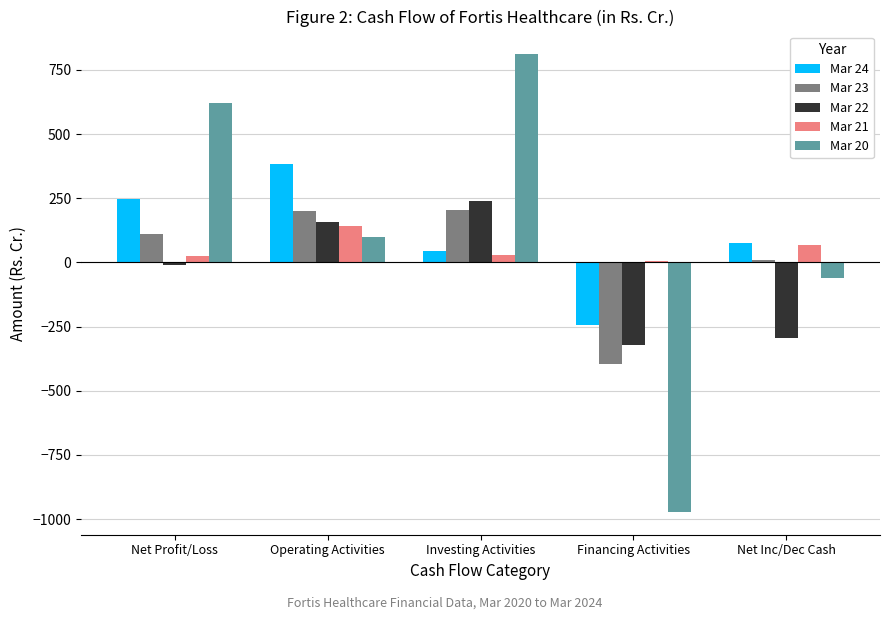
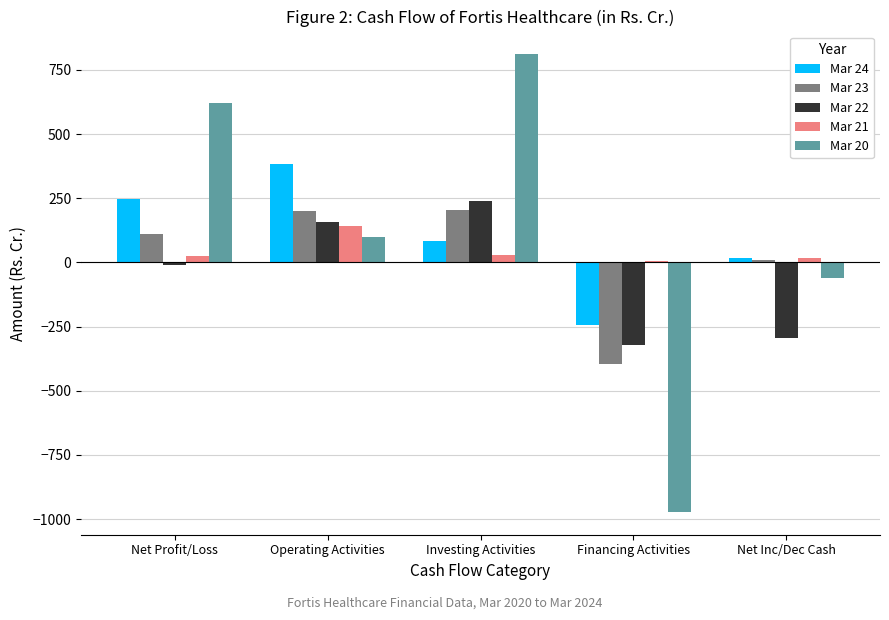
Mar 24, Investing Activities: 40 -> 90
Mar 24, Net Inc/Dec Cash: 80 -> 20
Mar 21, Net Inc/Dec Cash: 70 -> 20
